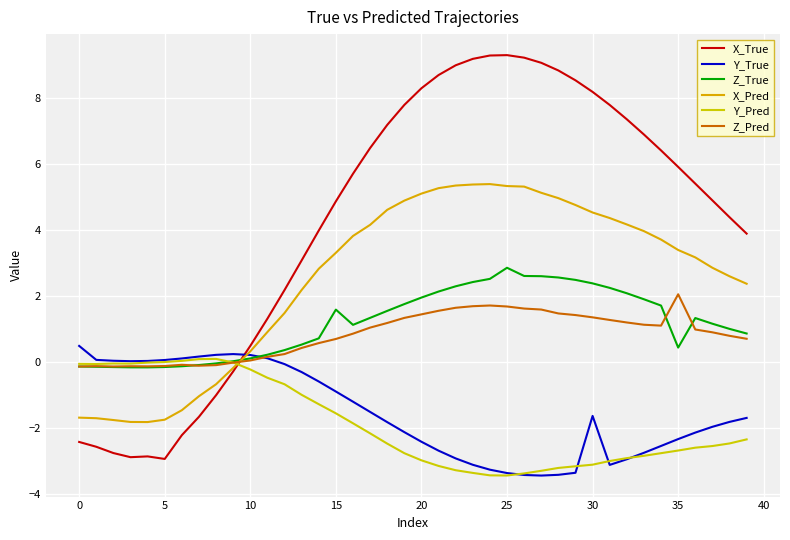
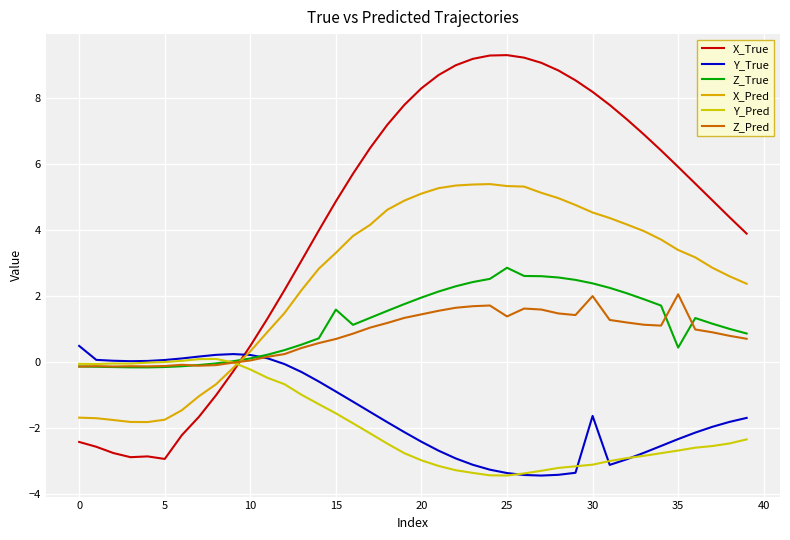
Z_Pred, 25: 1.7 -> 1.4
Z_Pred, 30: 1.4 -> 2.0
